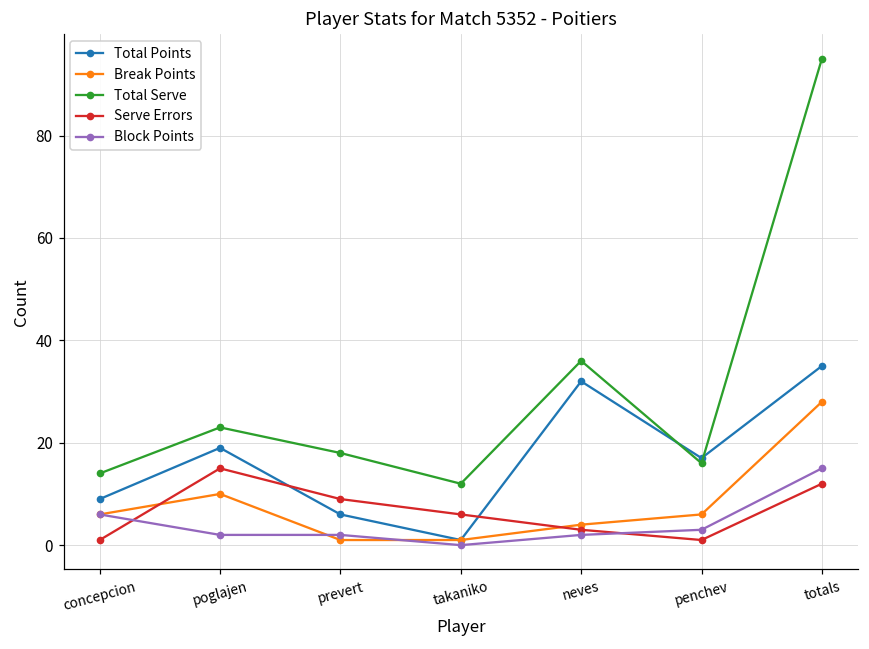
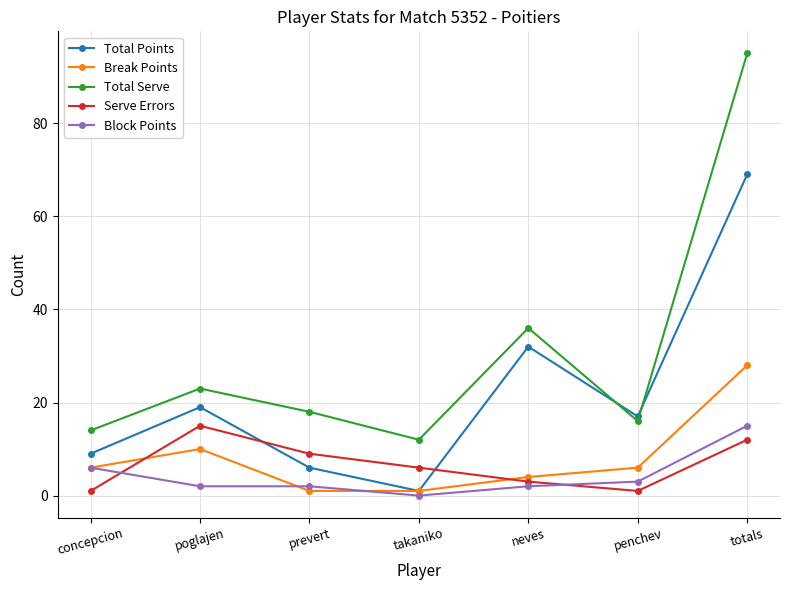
Total Points, totals: 35 -> 69
